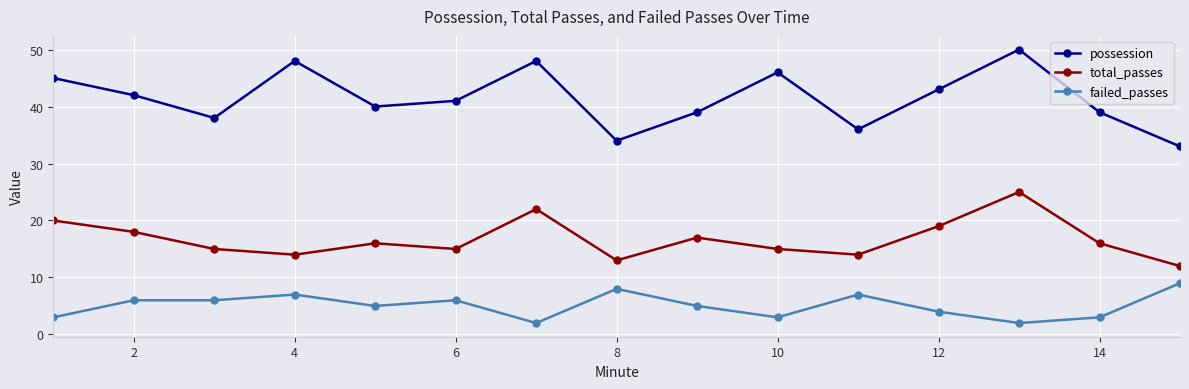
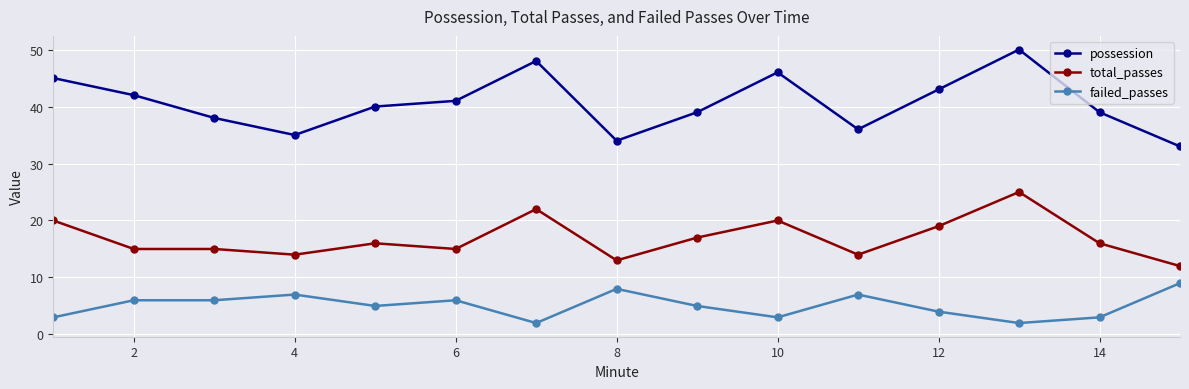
total_passes, 2: 18 -> 15
possession, 4: 48 -> 35
total_passes, 10: 15 -> 20
